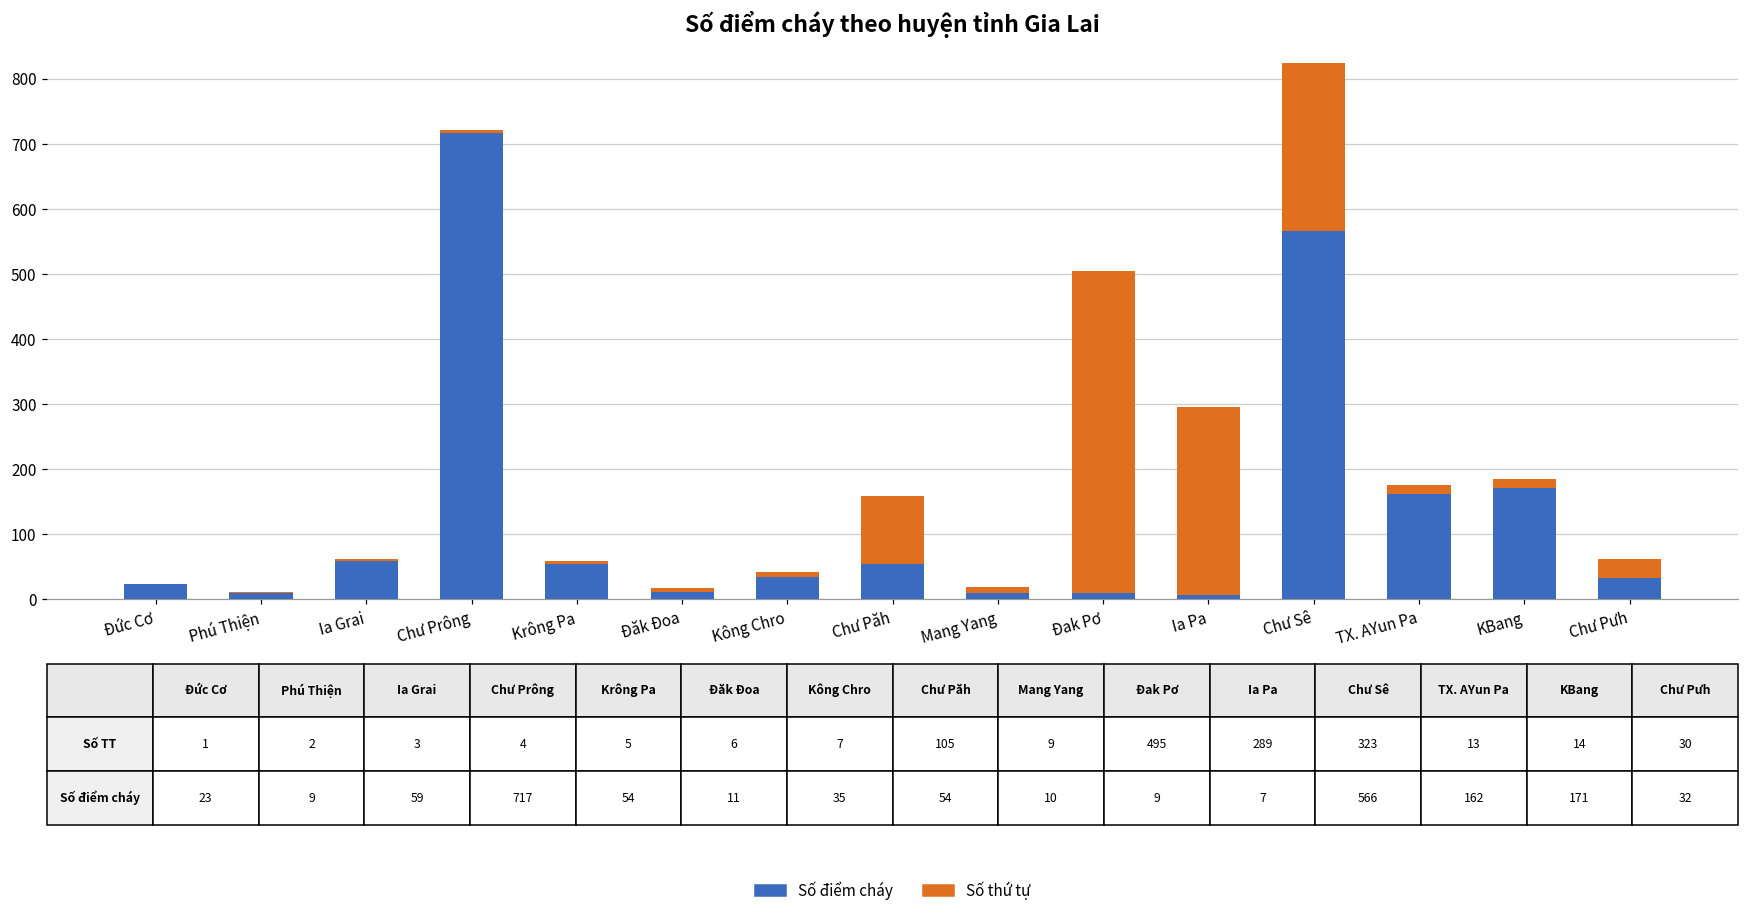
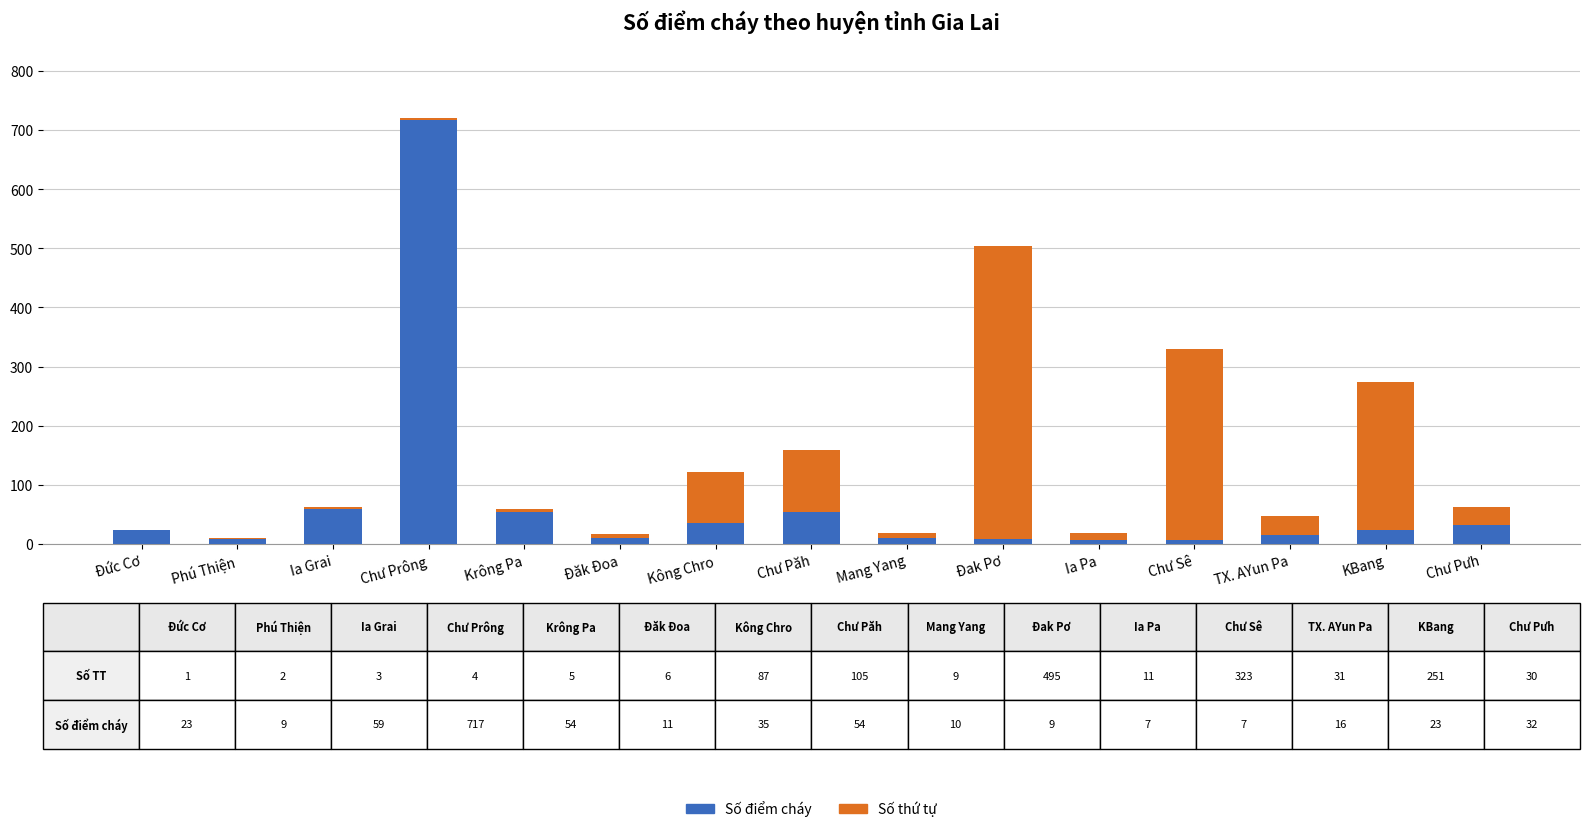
Số thứ tự, Kông Chro: 7 -> 87
Số thứ tự, Ia Pa: 289 -> 11
Số điểm cháy, Chư Sê: 566 -> 7
Số điểm cháy, TX. AYun Pa: 162 -> 16
Số thứ tự, TX. AYun Pa: 13 -> 31
Số điểm cháy, KBang: 171 -> 23
Số thứ tự, KBang: 14 -> 251
